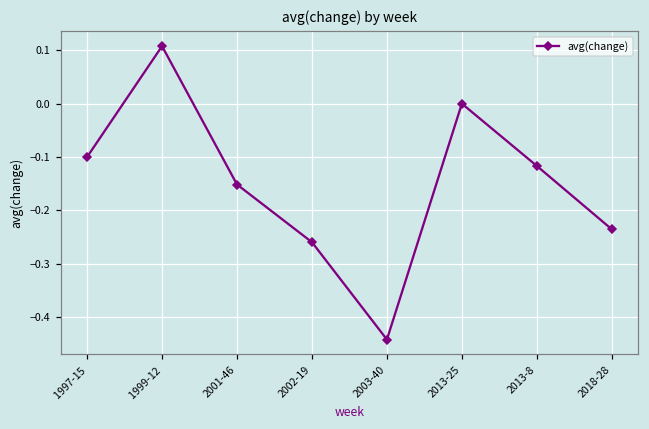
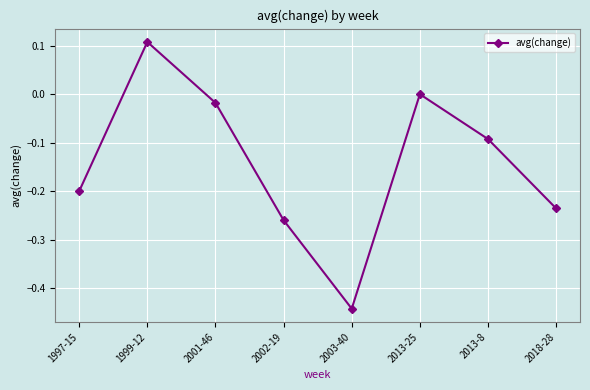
1997-15: -0.1 -> -0.2
2001-46: -0.15 -> -0.02
2013-8: -0.12 -> -0.09
